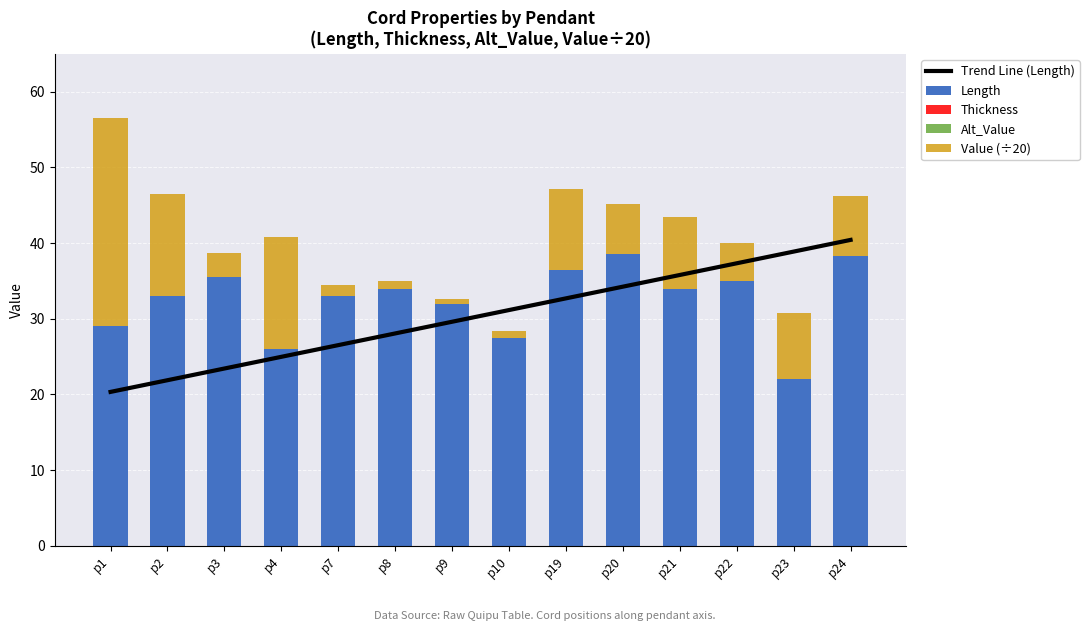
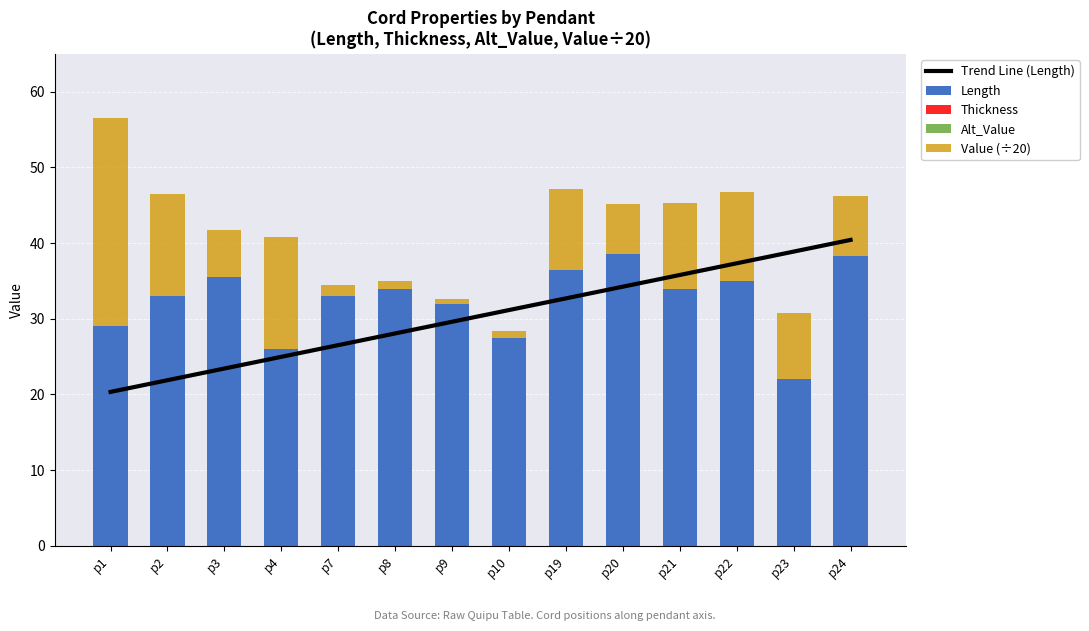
Value (÷20), p3: 3 -> 6
Value (÷20), p21: 10 -> 11
Value (÷20), p22: 5 -> 12
